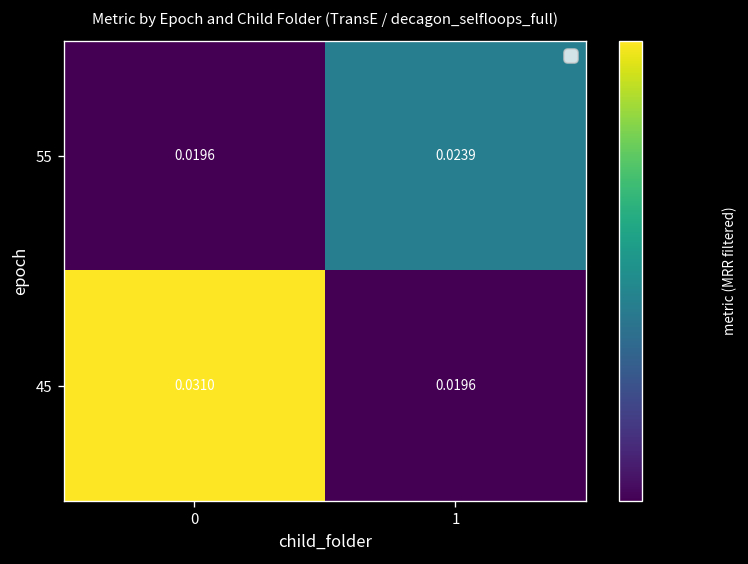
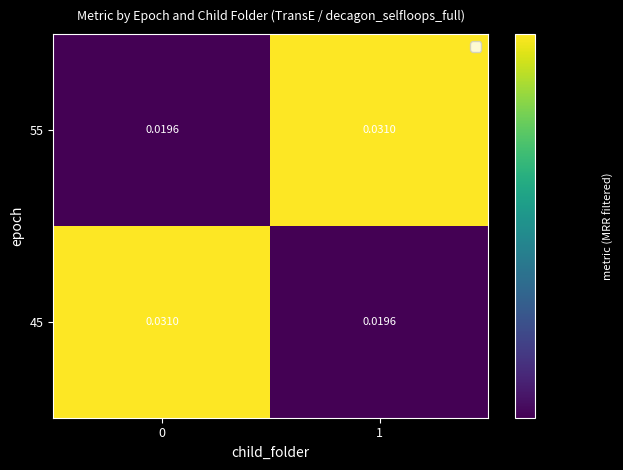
55, 1: 0.0239 -> 0.0310
